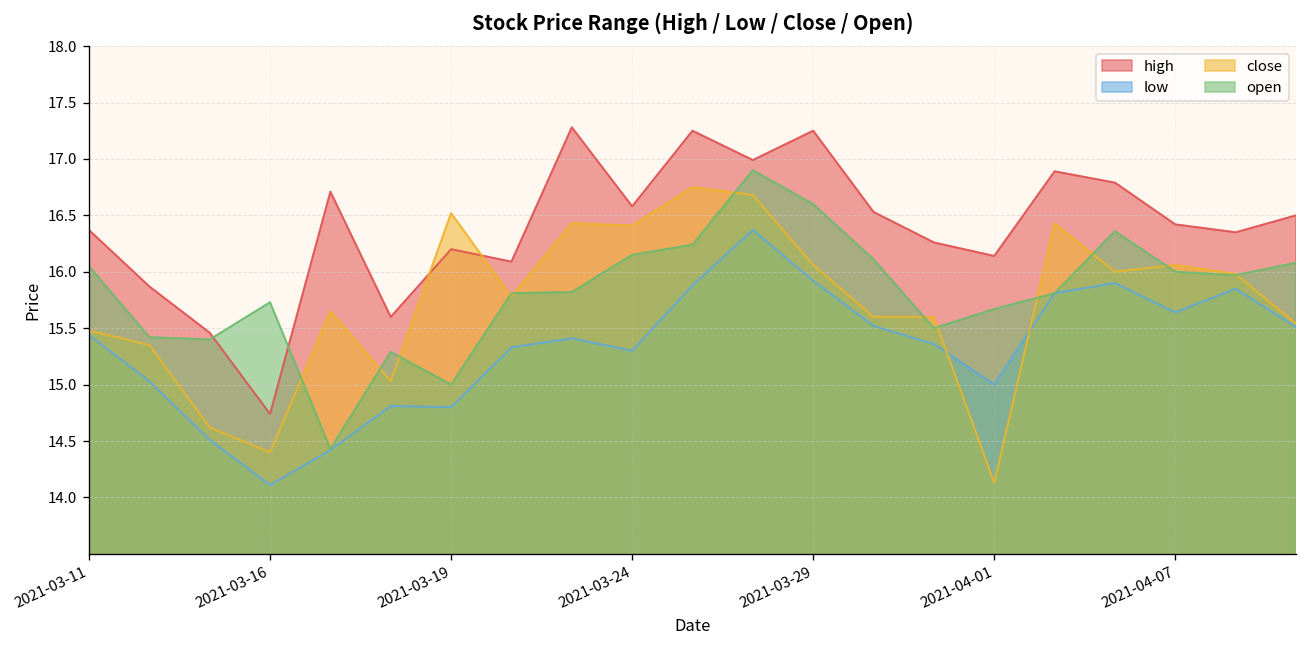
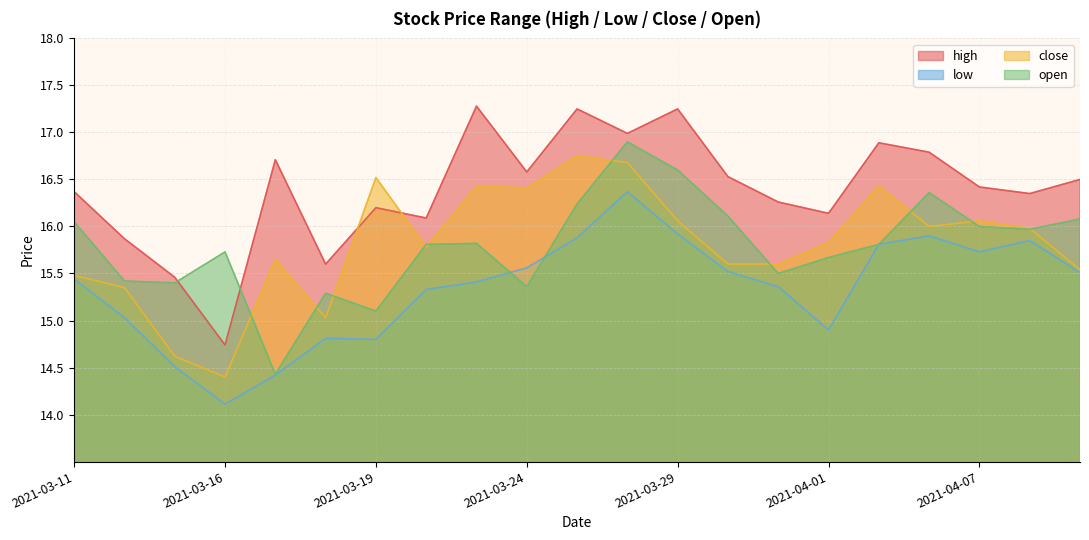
open, 2021-03-19: 15.0 -> 15.1
low, 2021-03-24: 15.3 -> 15.6
open, 2021-03-24: 16.2 -> 15.4
low, 2021-04-01: 15.0 -> 14.9
close, 2021-04-01: 14.1 -> 15.8
low, 2021-04-07: 15.6 -> 15.7
